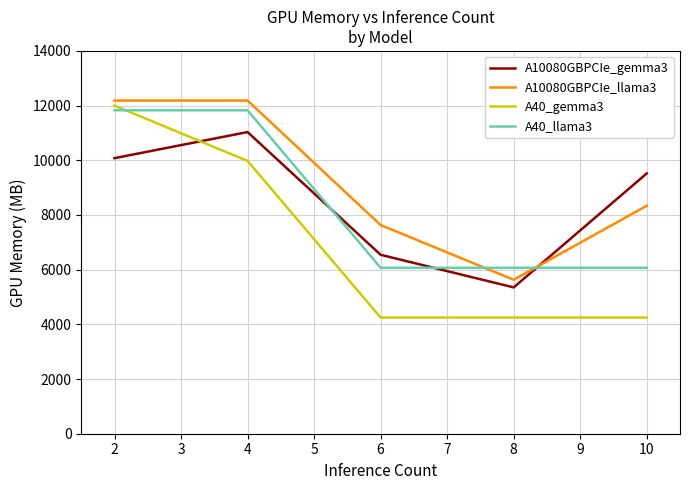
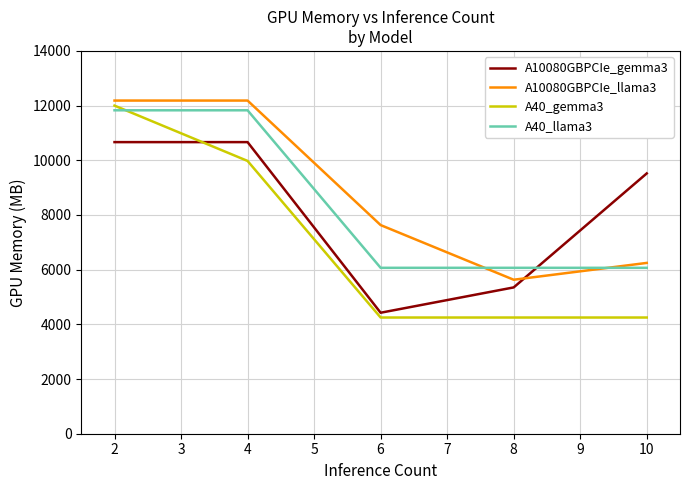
A10080GBPCIe_gemma3, 2: 10100 -> 10700
A10080GBPCIe_gemma3, 4: 11000 -> 10700
A10080GBPCIe_gemma3, 6: 6500 -> 4400
A10080GBPCIe_llama3, 10: 8300 -> 6200
